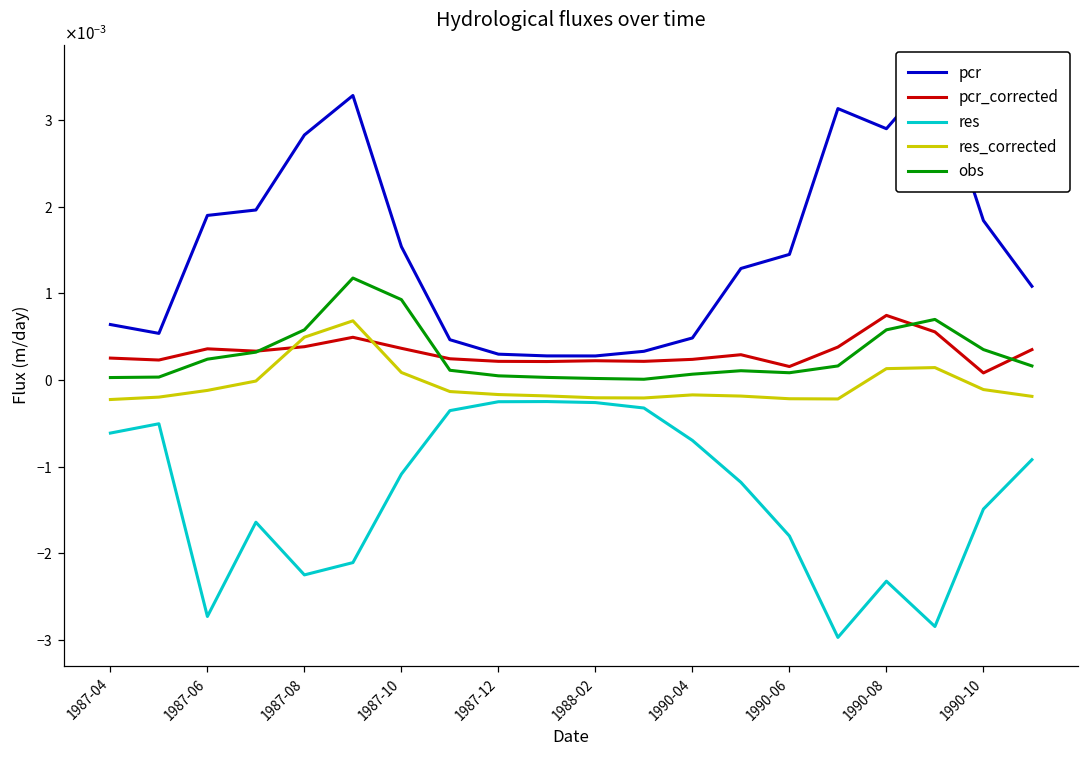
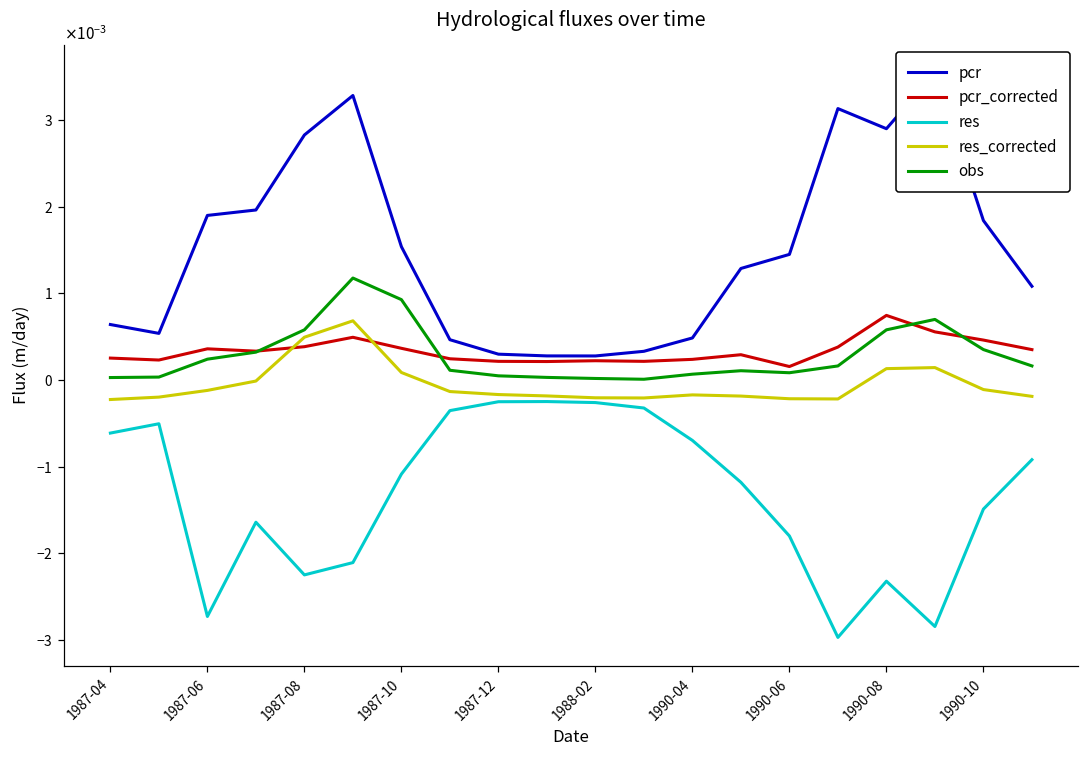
pcr_corrected, 1990-10: 0.0001 -> 0.0005
